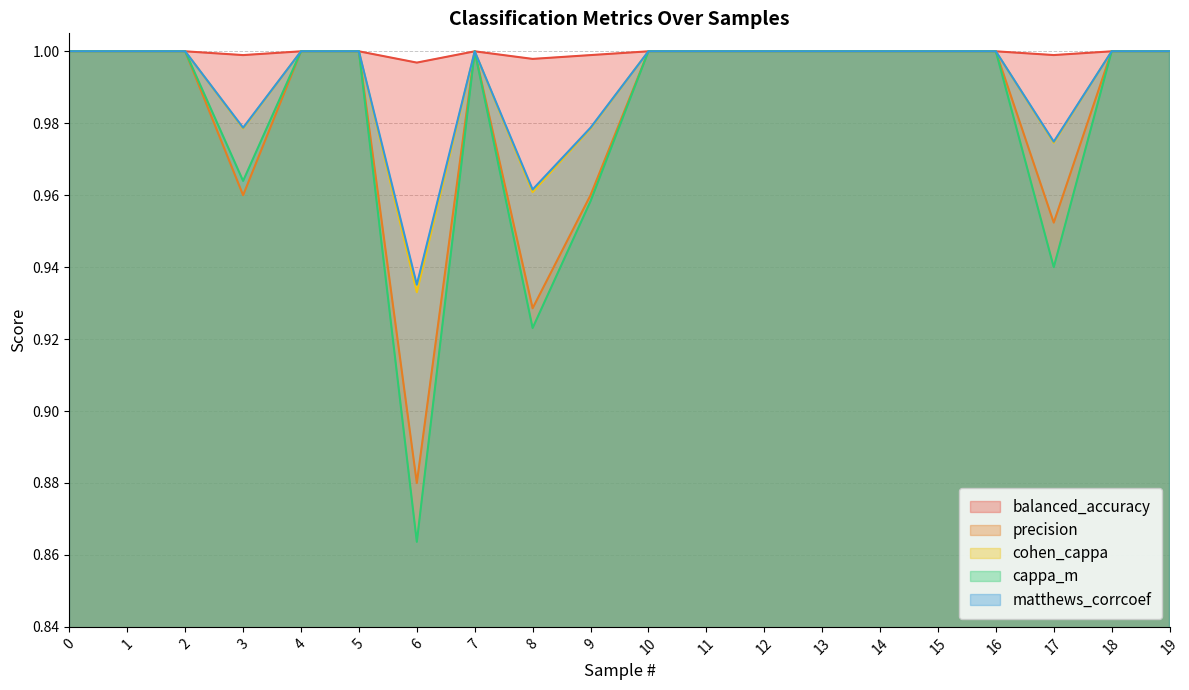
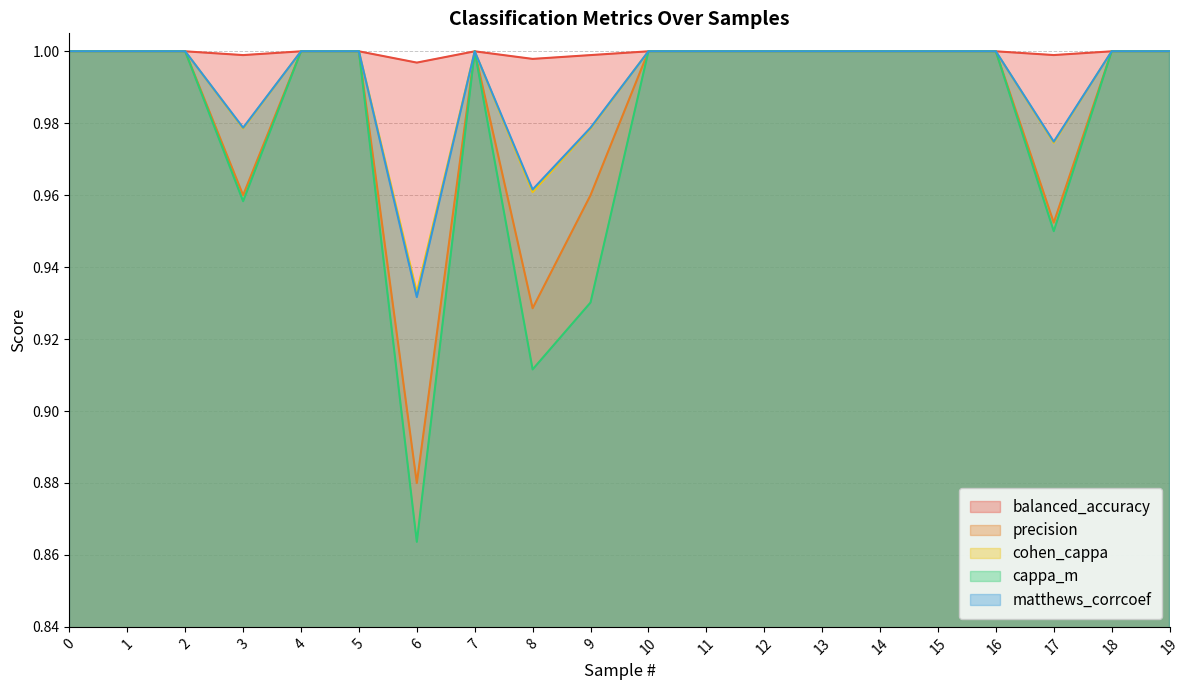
cappa_m, 3: 0.964 -> 0.958
matthews_corrcoef, 6: 0.935 -> 0.932
cappa_m, 8: 0.923 -> 0.912
cappa_m, 9: 0.958 -> 0.930
cappa_m, 17: 0.94 -> 0.95
